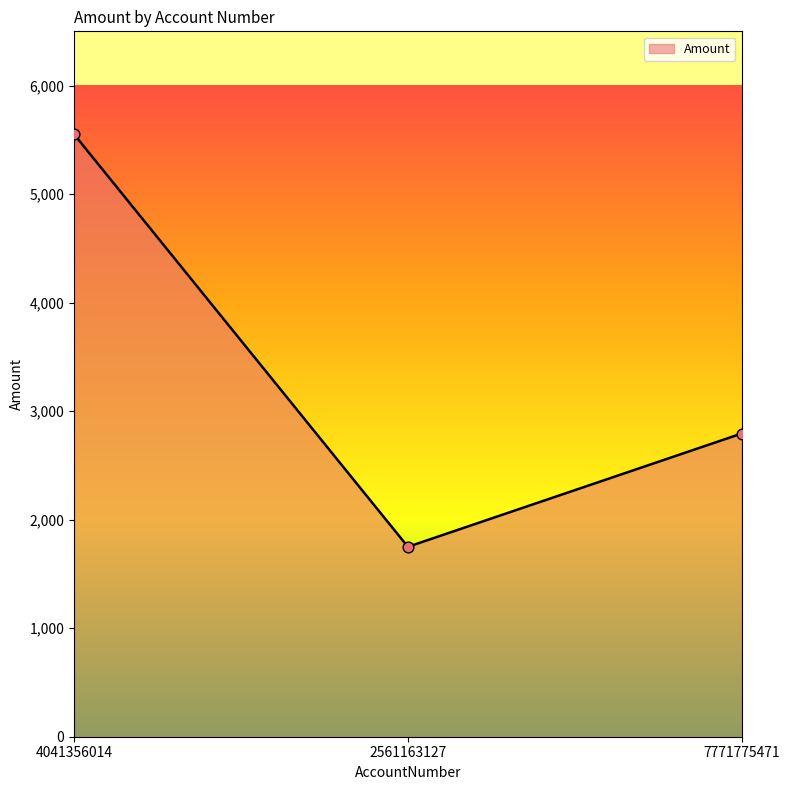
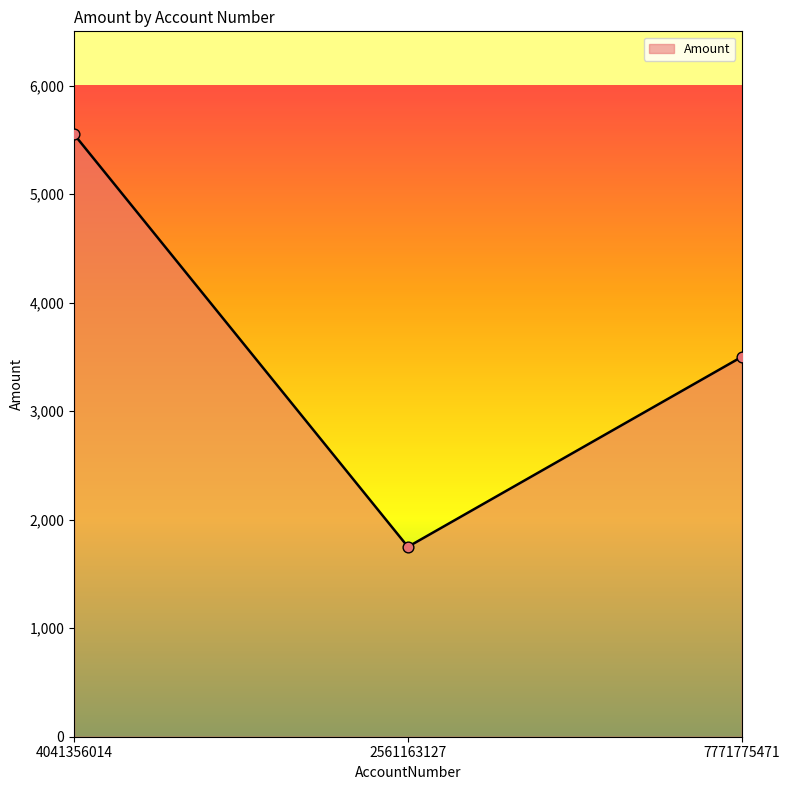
7771775471: 2,790 -> 3,500
